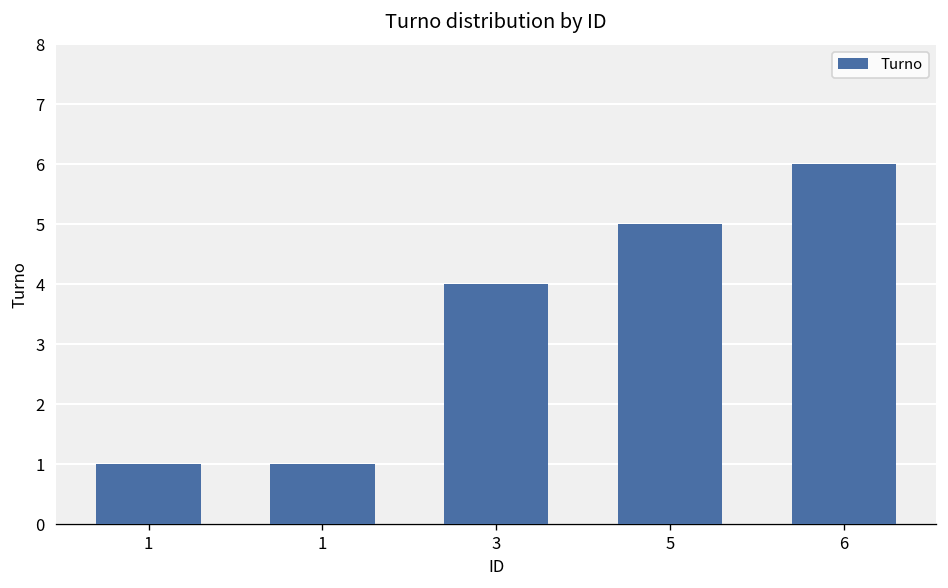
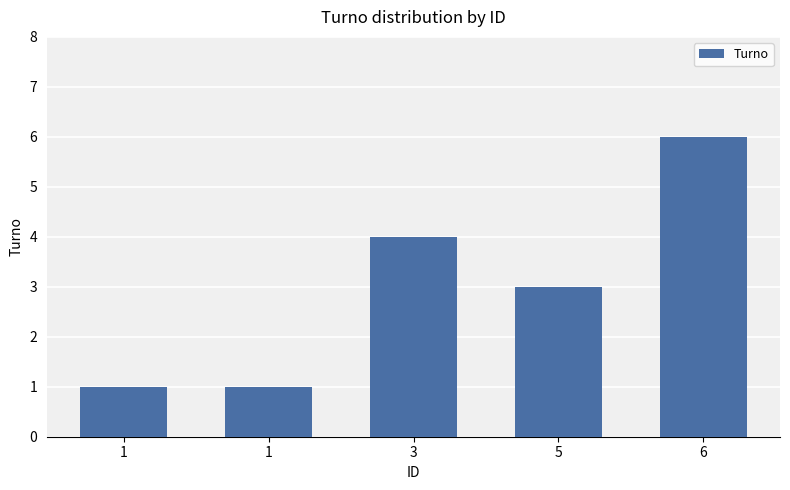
5: 5 -> 3
